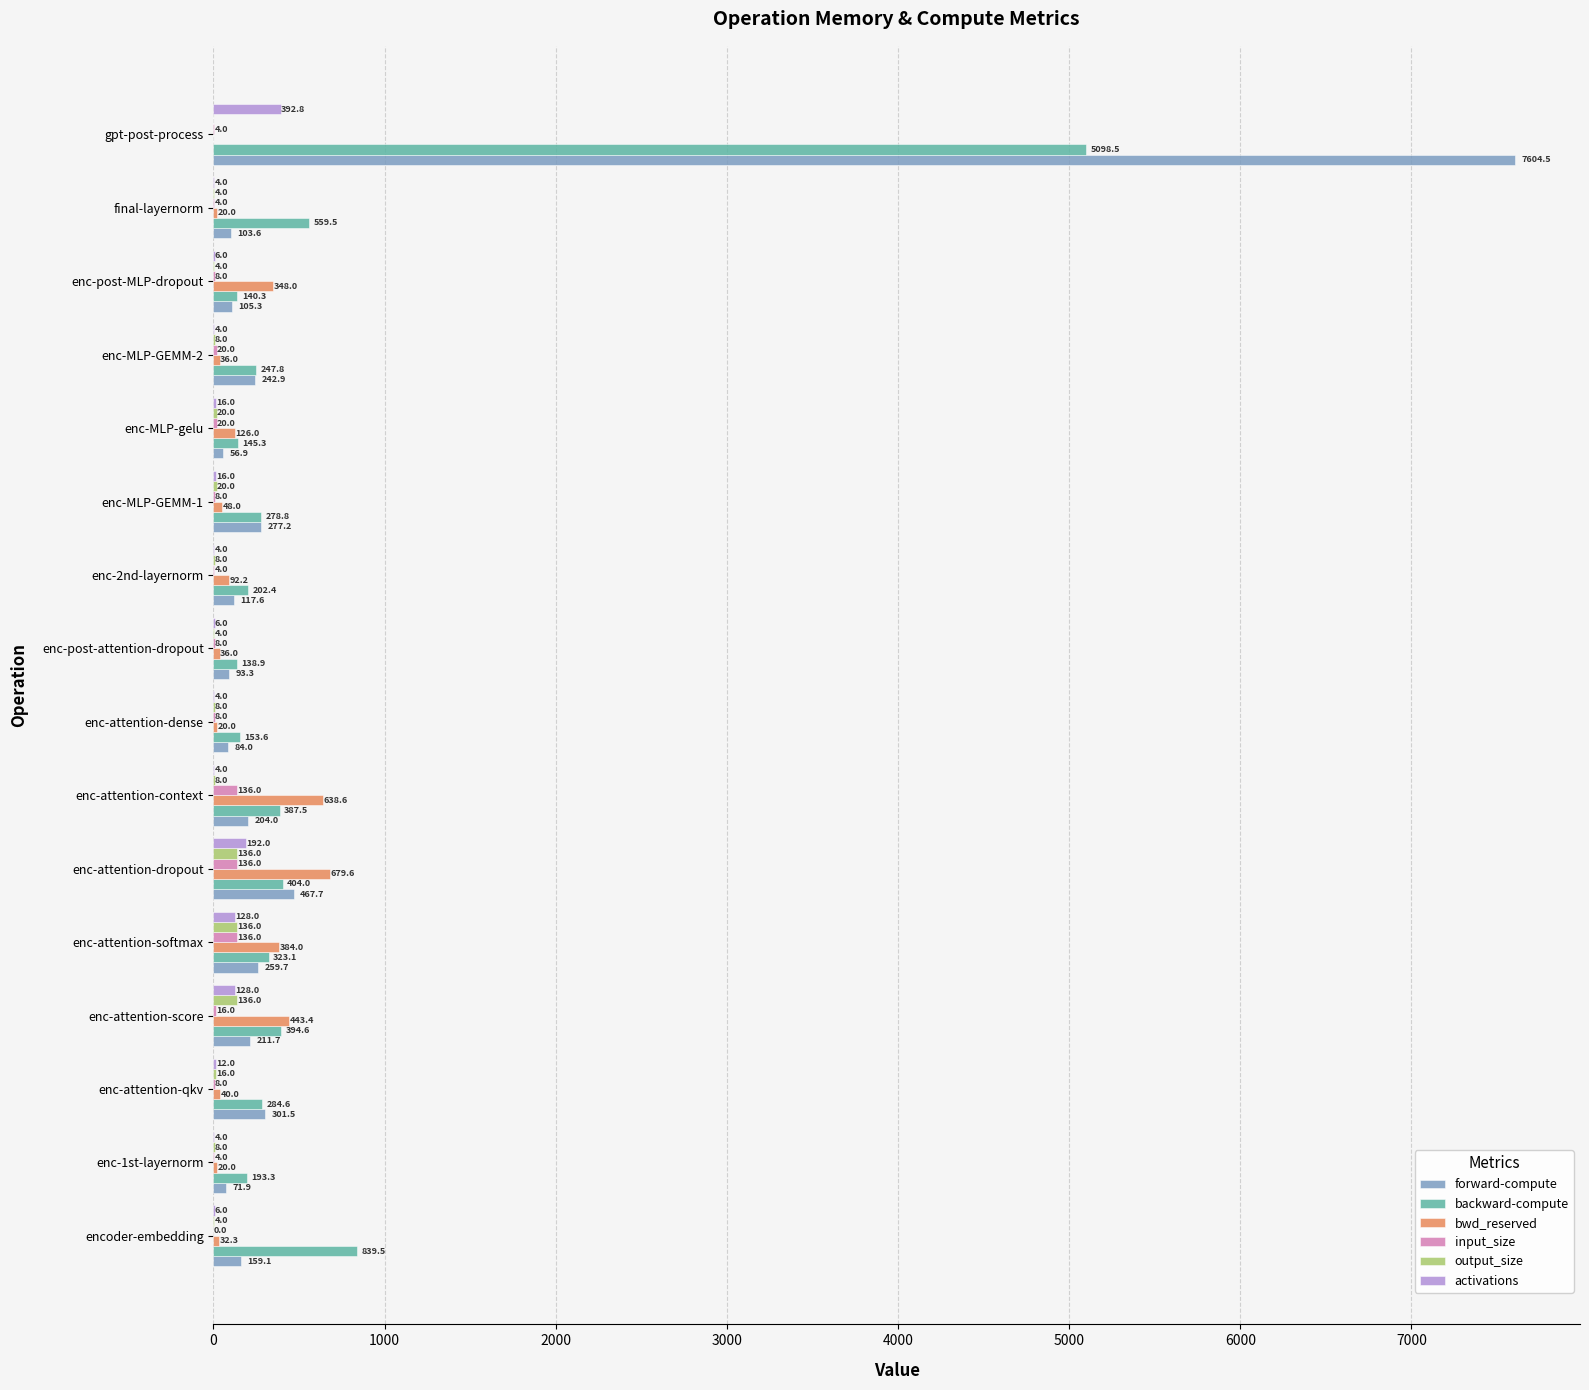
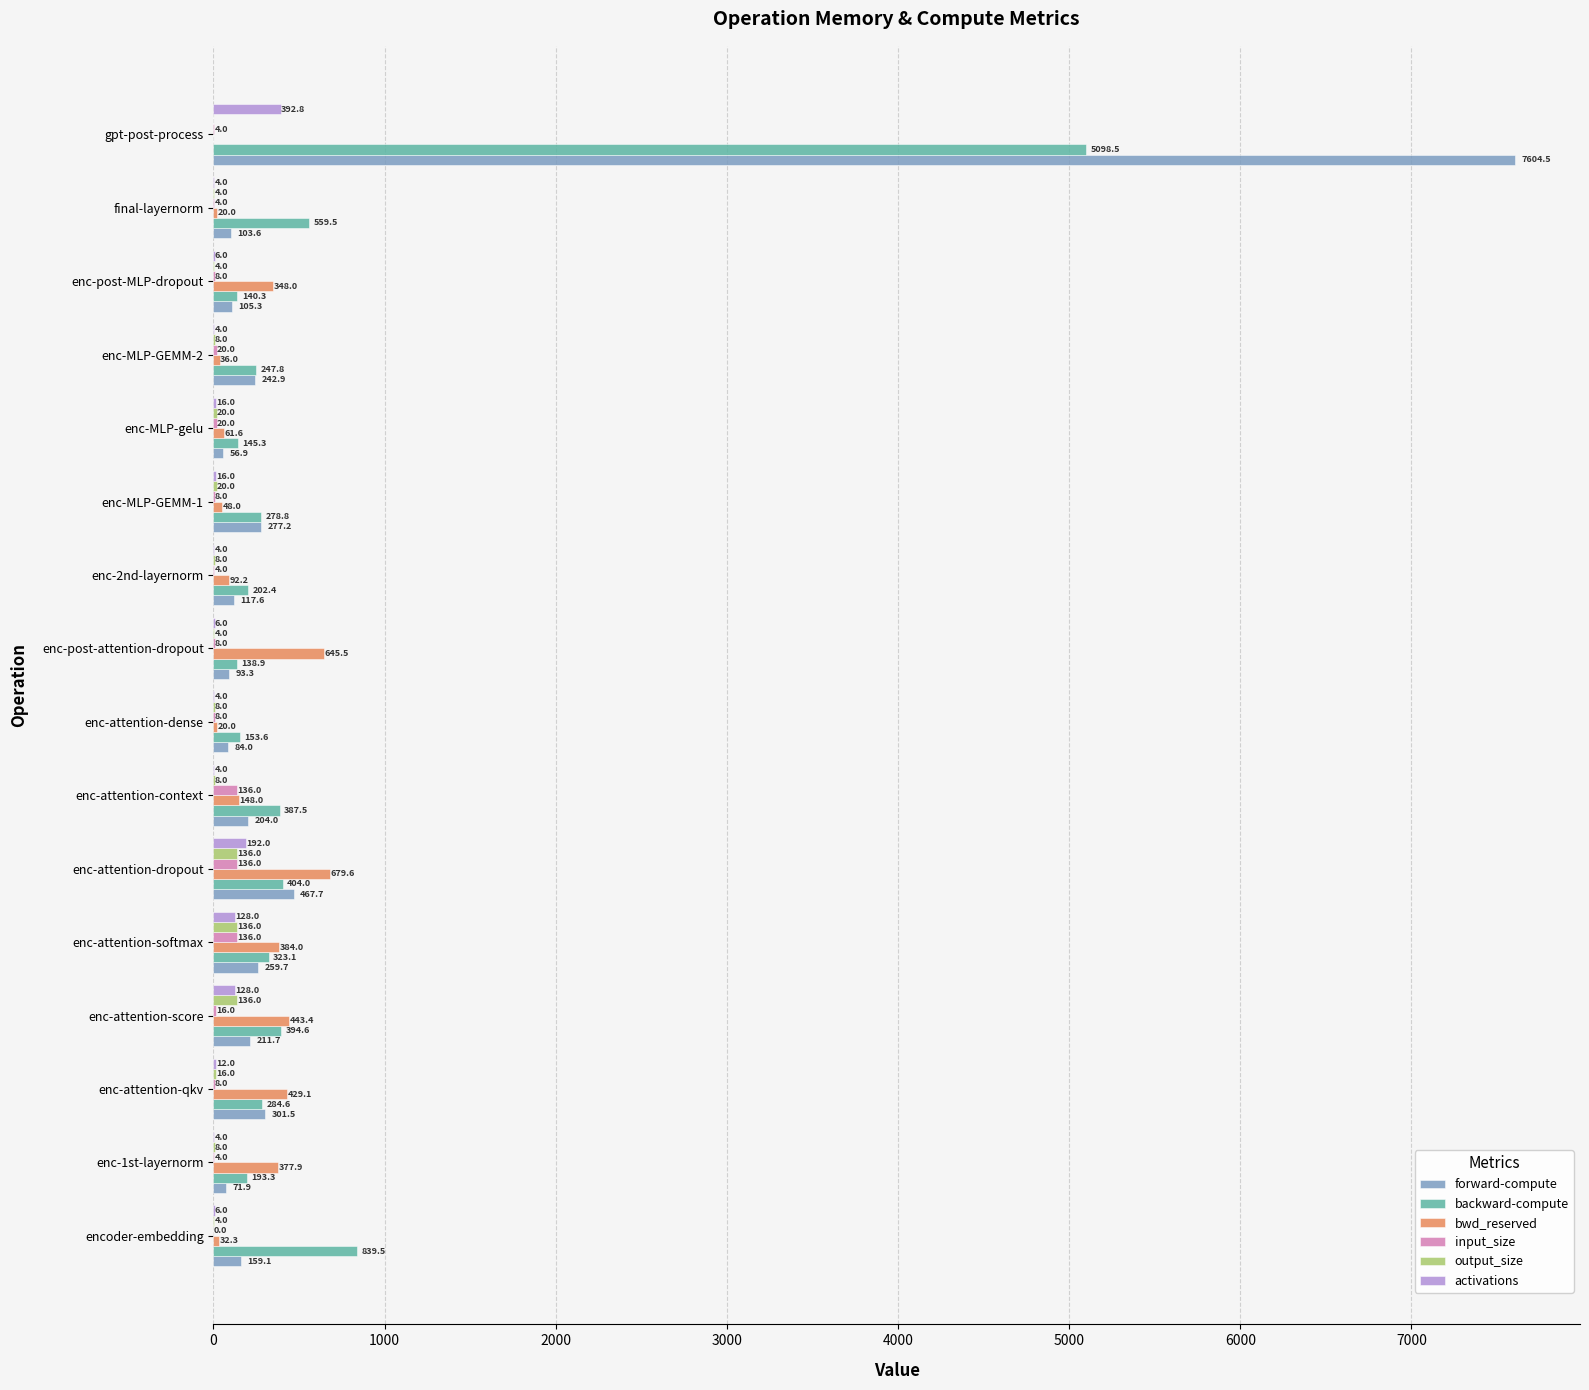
bwd_reserved, enc-MLP-gelu: 126.0 -> 61.6
bwd_reserved, enc-post-attention-dropout: 36.0 -> 645.5
bwd_reserved, enc-attention-context: 638.6 -> 148.0
bwd_reserved, enc-attention-qkv: 40.0 -> 429.1
bwd_reserved, enc-1st-layernorm: 20.0 -> 377.9
